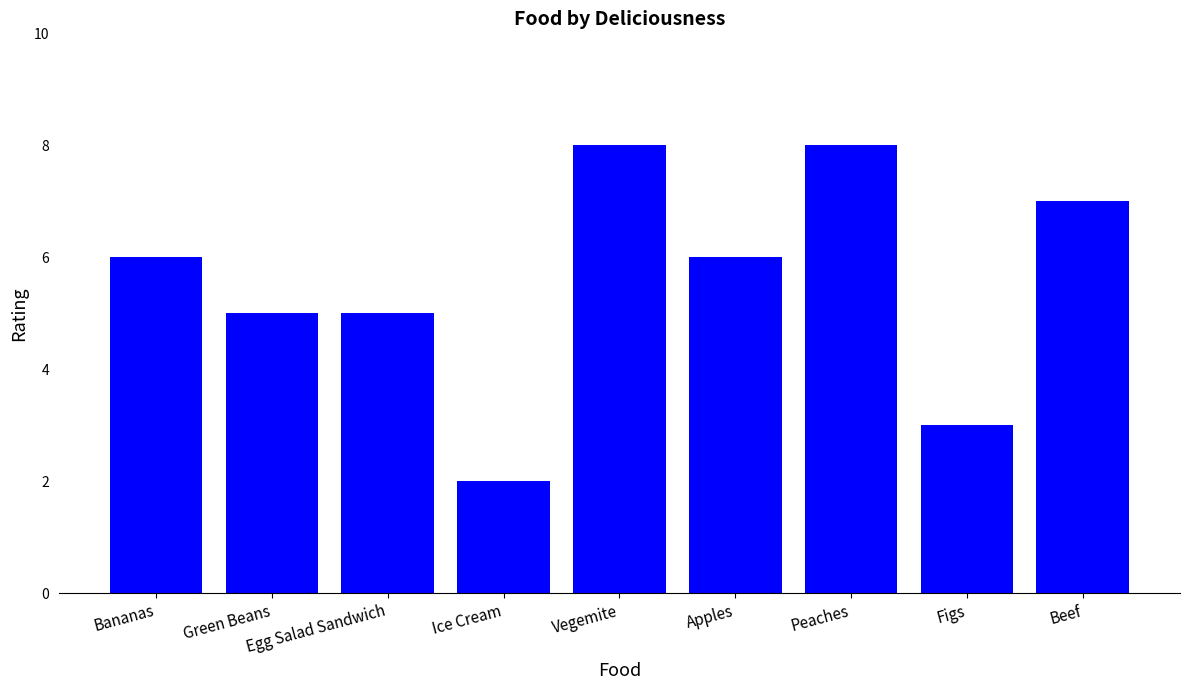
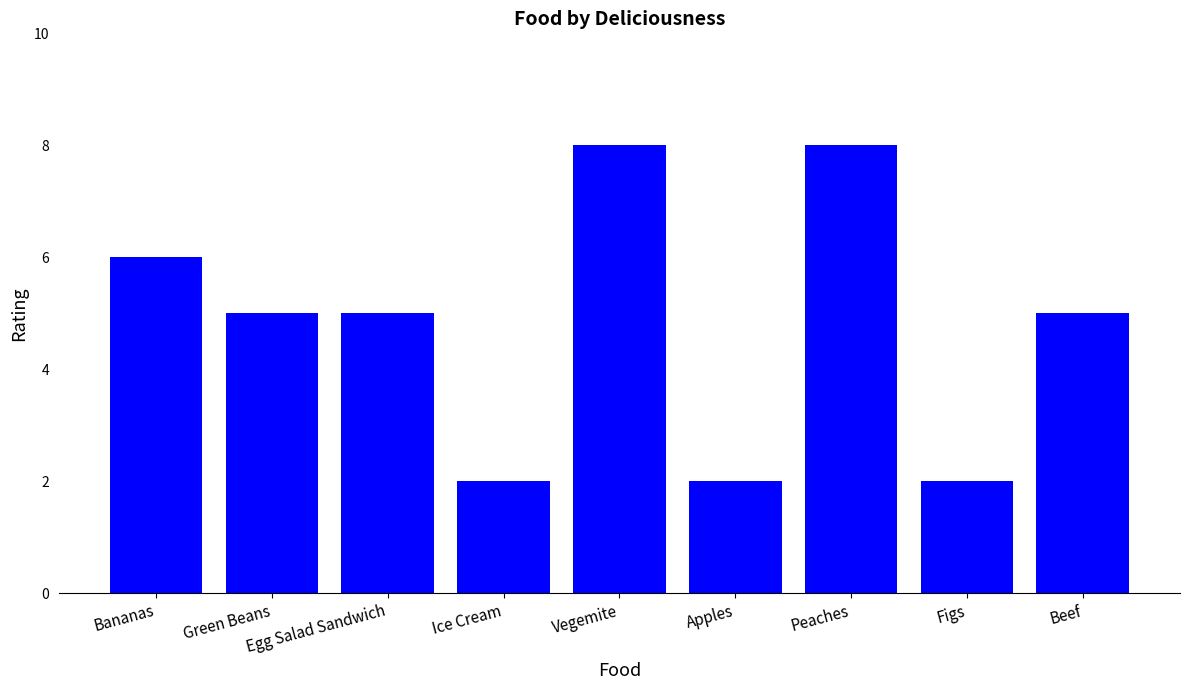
Apples: 6 -> 2
Figs: 3 -> 2
Beef: 7 -> 5
